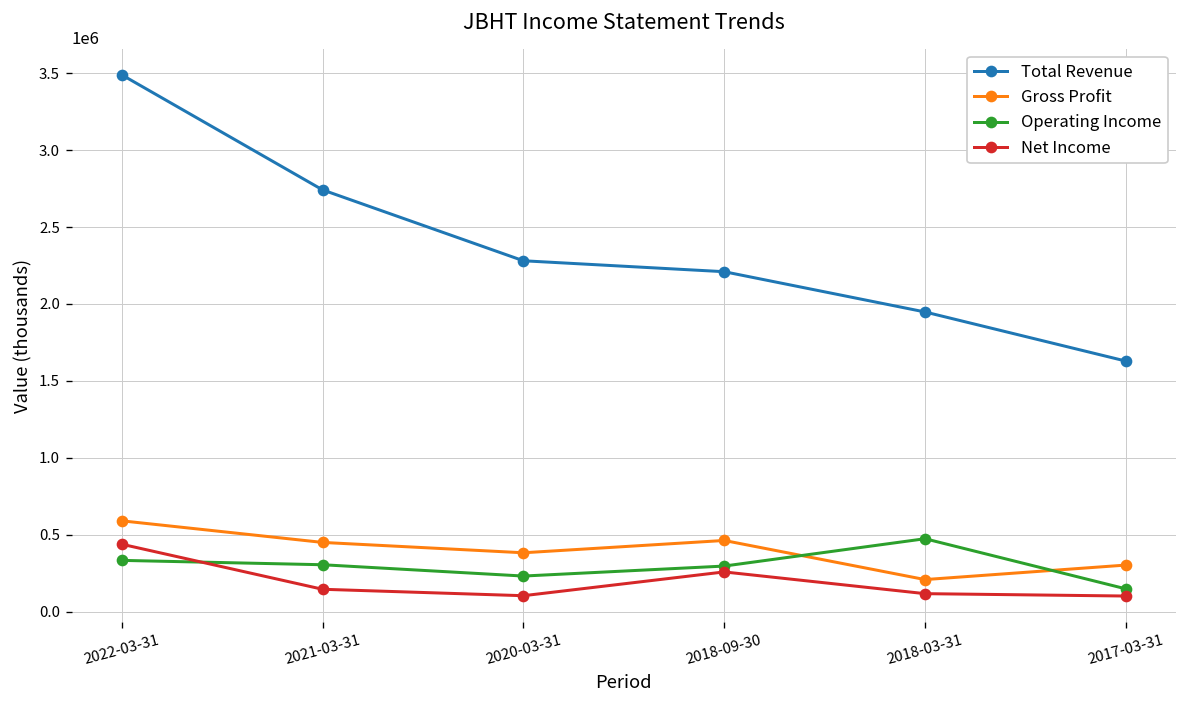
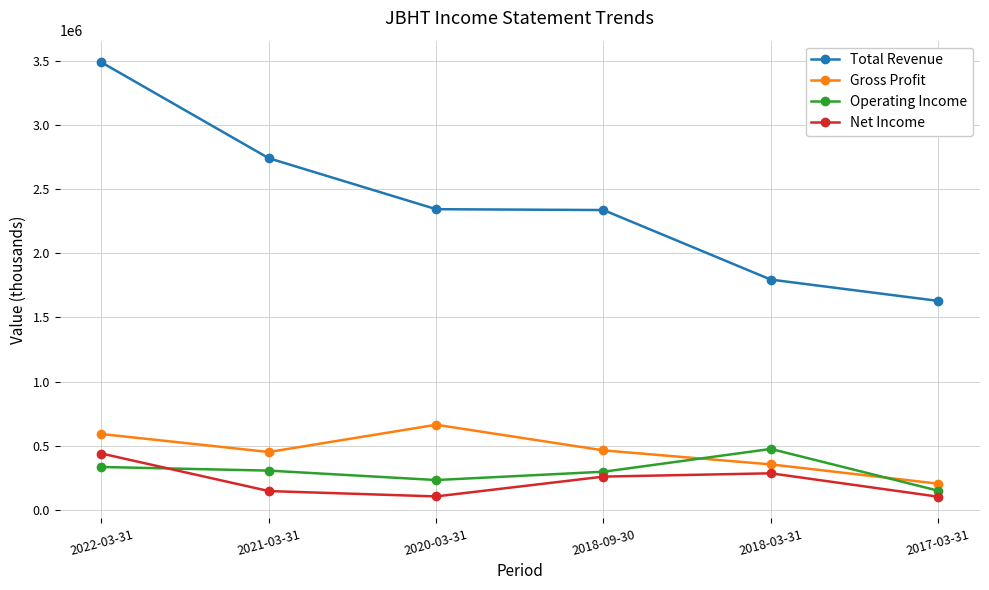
Total Revenue, 2020-03-31: 2280000 -> 2340000
Gross Profit, 2020-03-31: 380000 -> 660000
Total Revenue, 2018-09-30: 2210000 -> 2340000
Total Revenue, 2018-03-31: 1950000 -> 1800000
Gross Profit, 2018-03-31: 210000 -> 350000
Net Income, 2018-03-31: 120000 -> 280000
Gross Profit, 2017-03-31: 300000 -> 200000
